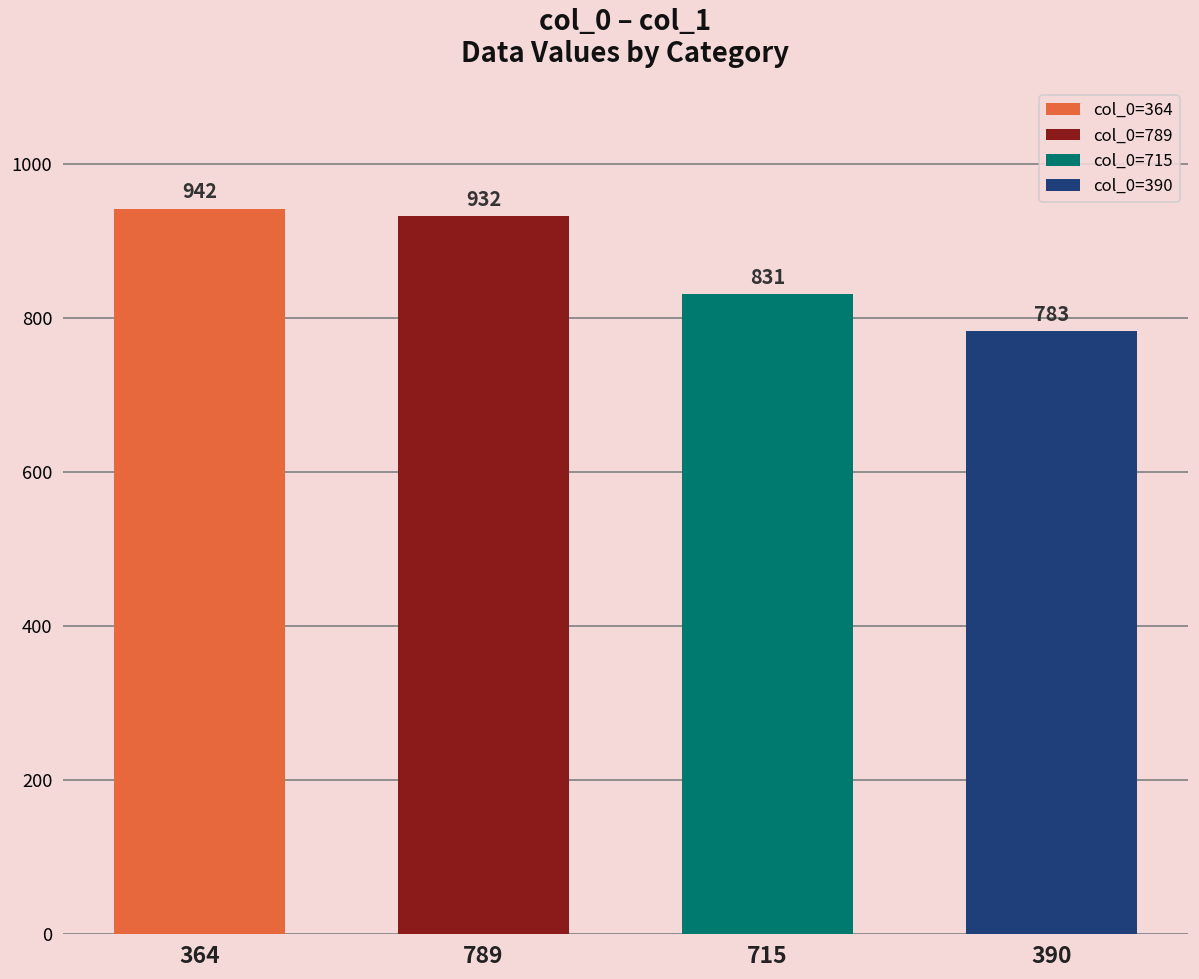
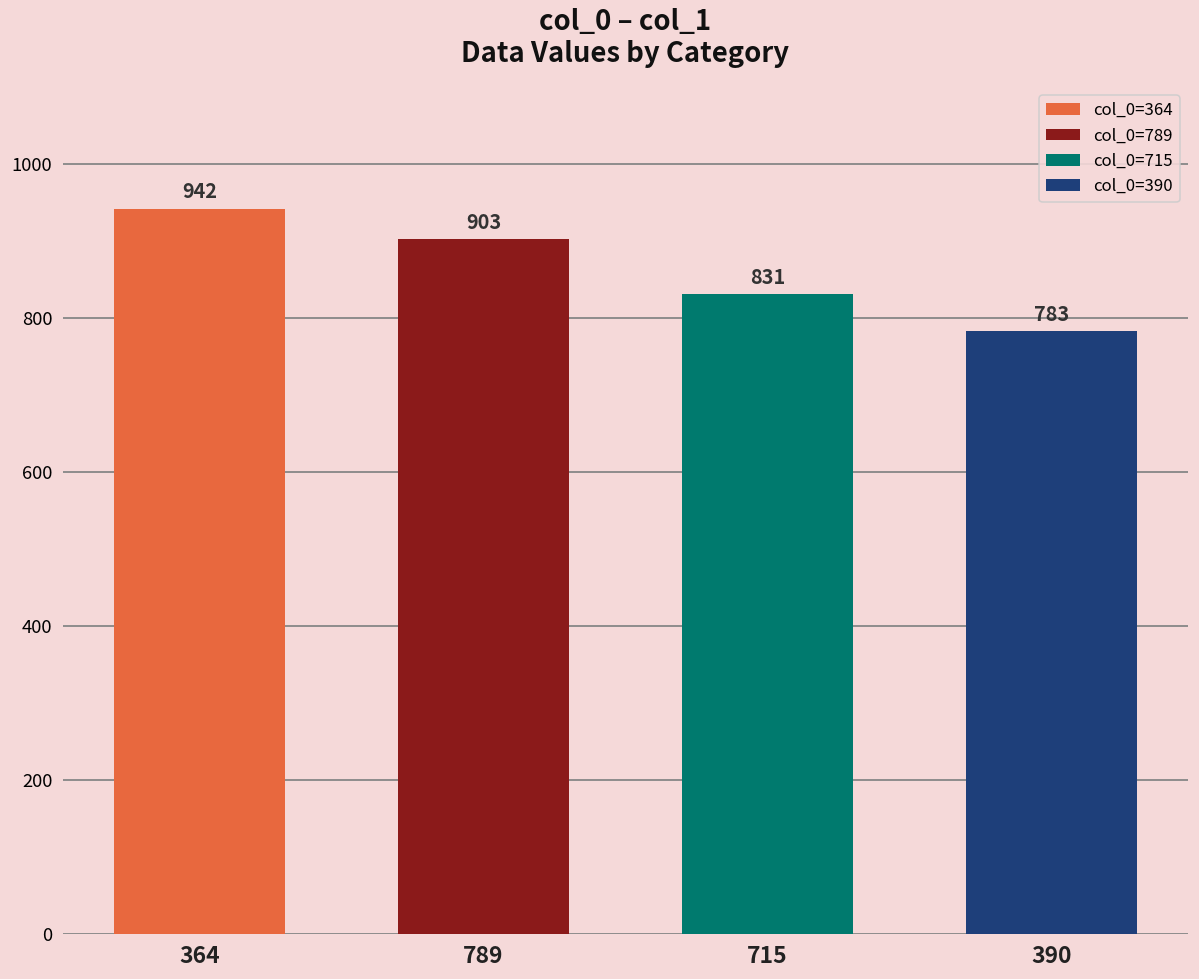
789: 932 -> 903
